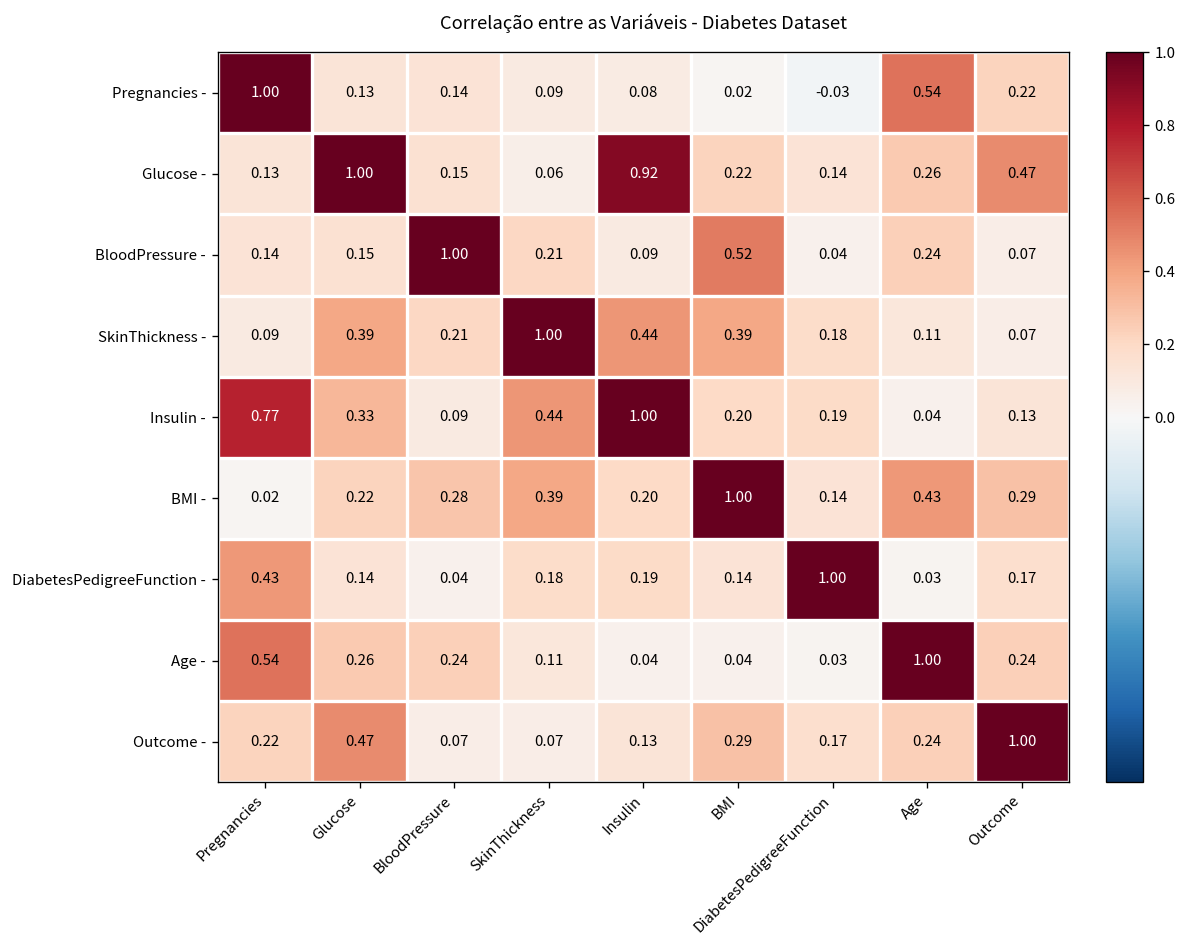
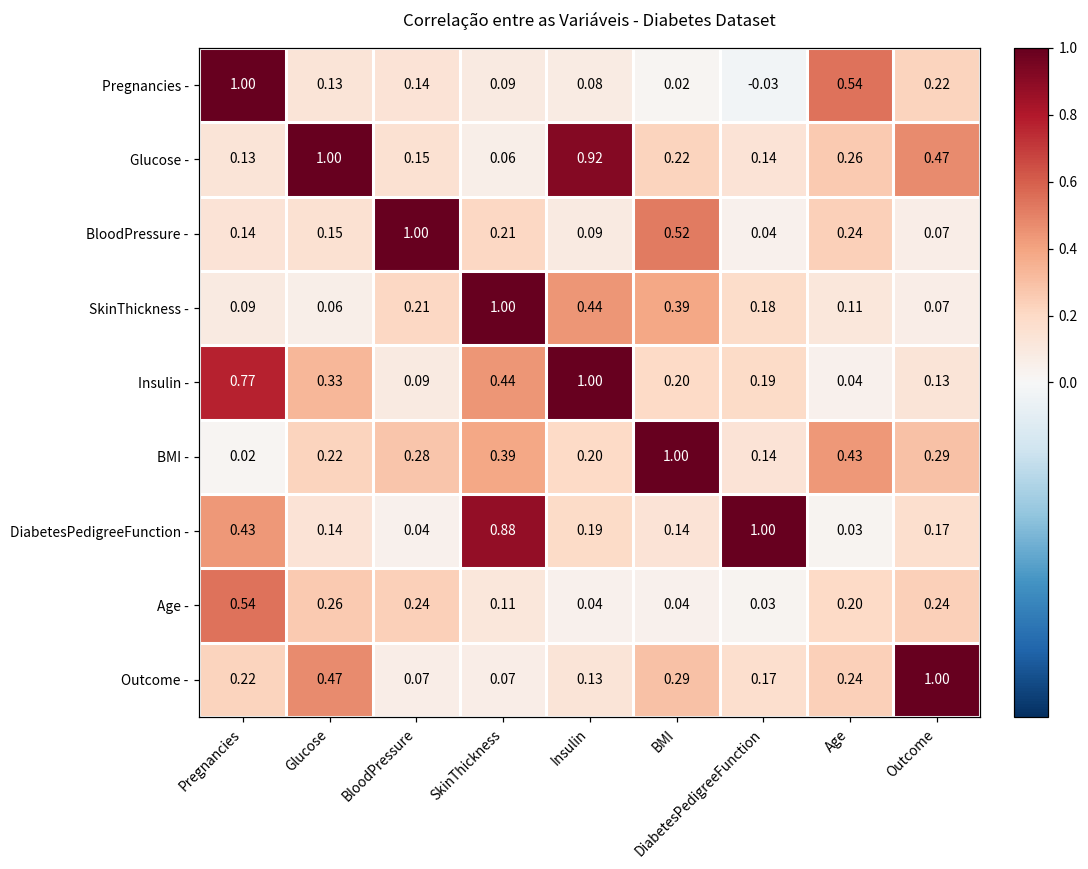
SkinThickness -, Glucose: 0.39 -> 0.06
DiabetesPedigreeFunction -, SkinThickness: 0.18 -> 0.88
Age -, Age: 1.00 -> 0.20
